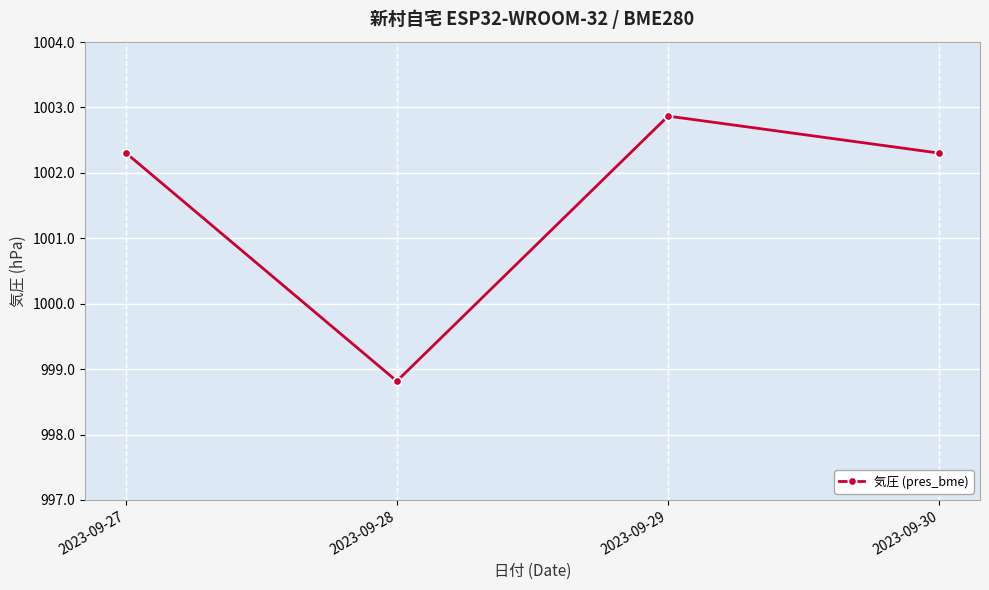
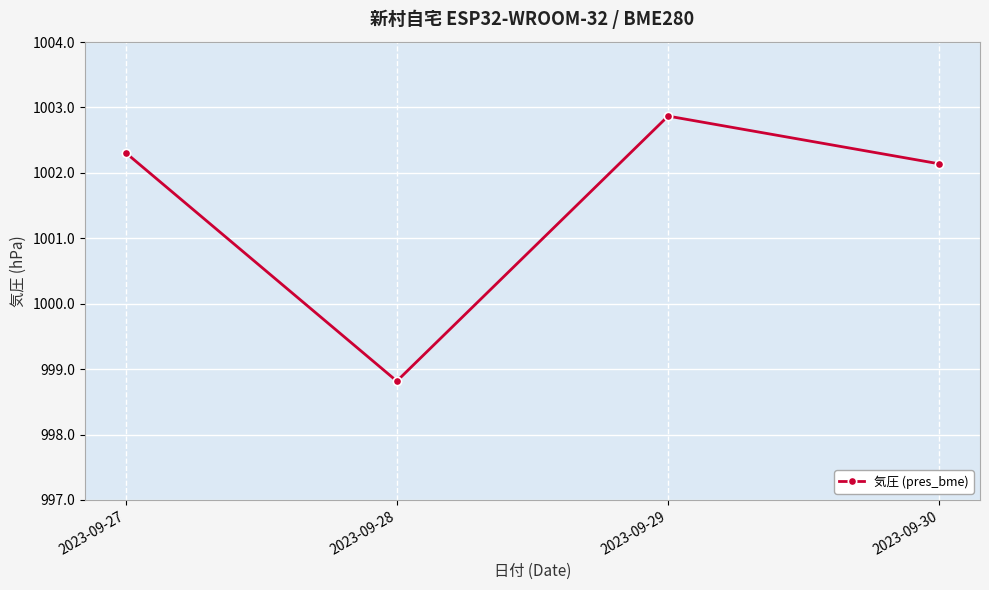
2023-09-30: 1002.3 -> 1002.1
